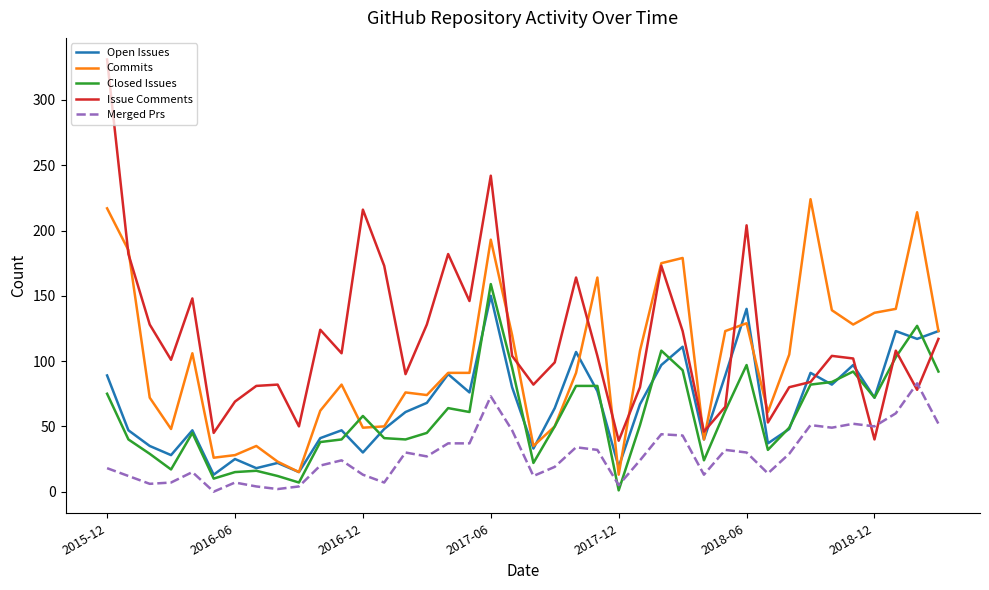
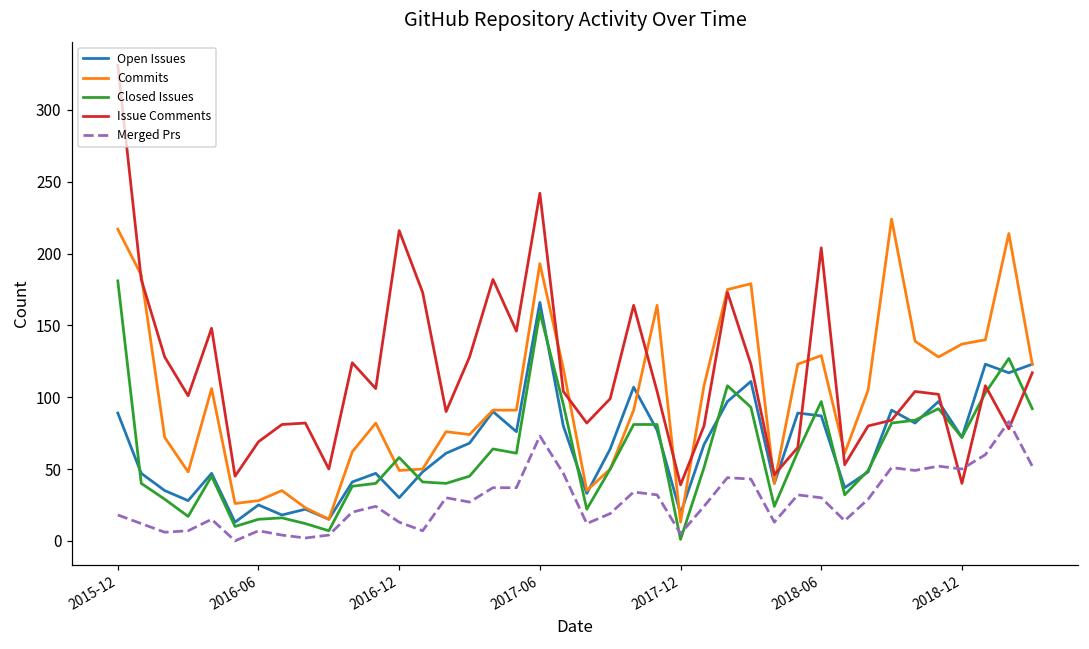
Closed Issues, 2015-12: 75 -> 181
Open Issues, 2017-06: 150 -> 166
Open Issues, 2018-06: 140 -> 87
